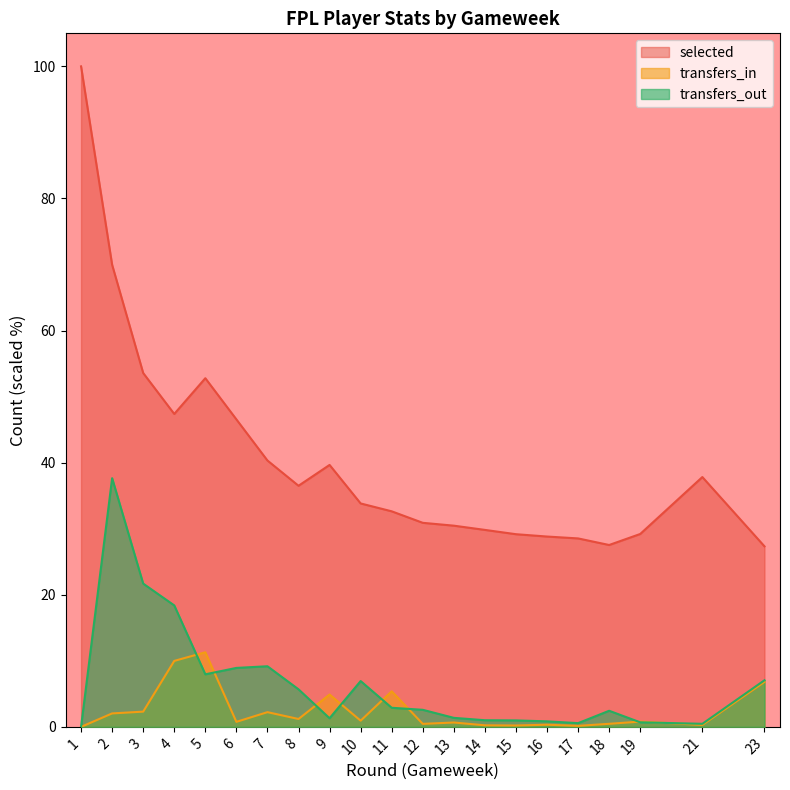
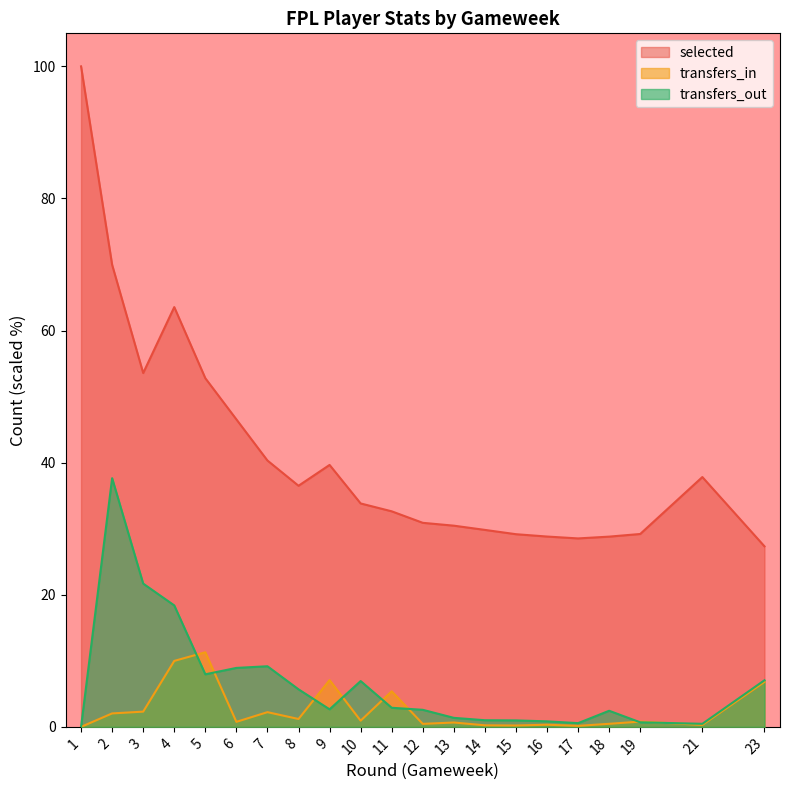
selected, 4: 47 -> 64
transfers_in, 9: 5 -> 7
transfers_out, 9: 1 -> 3
selected, 18: 28 -> 29
